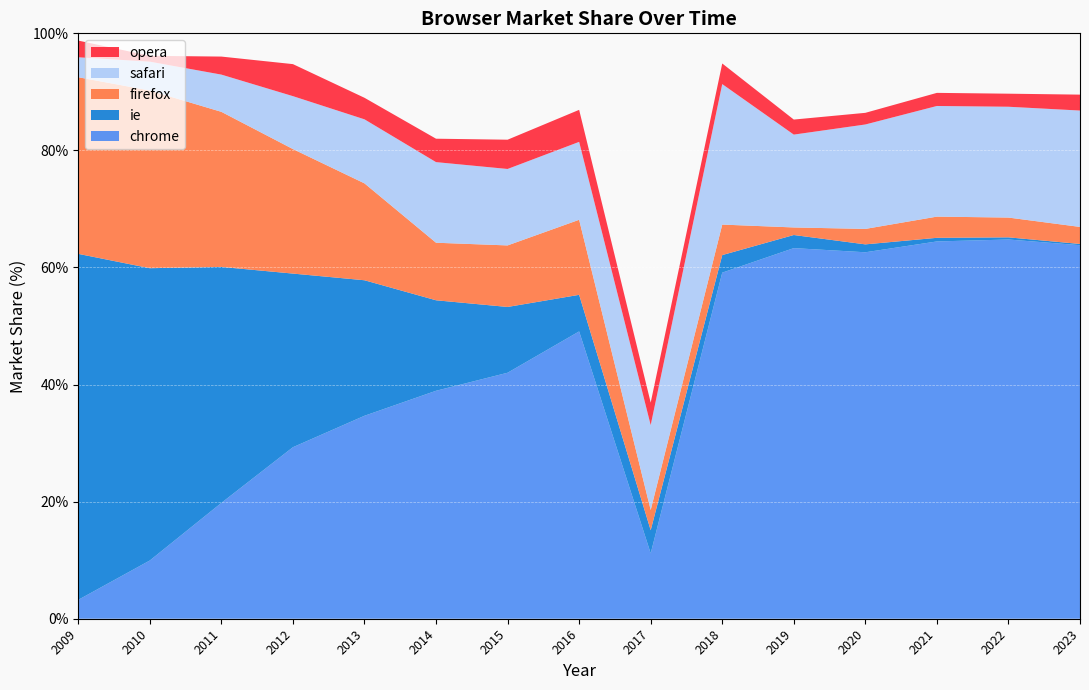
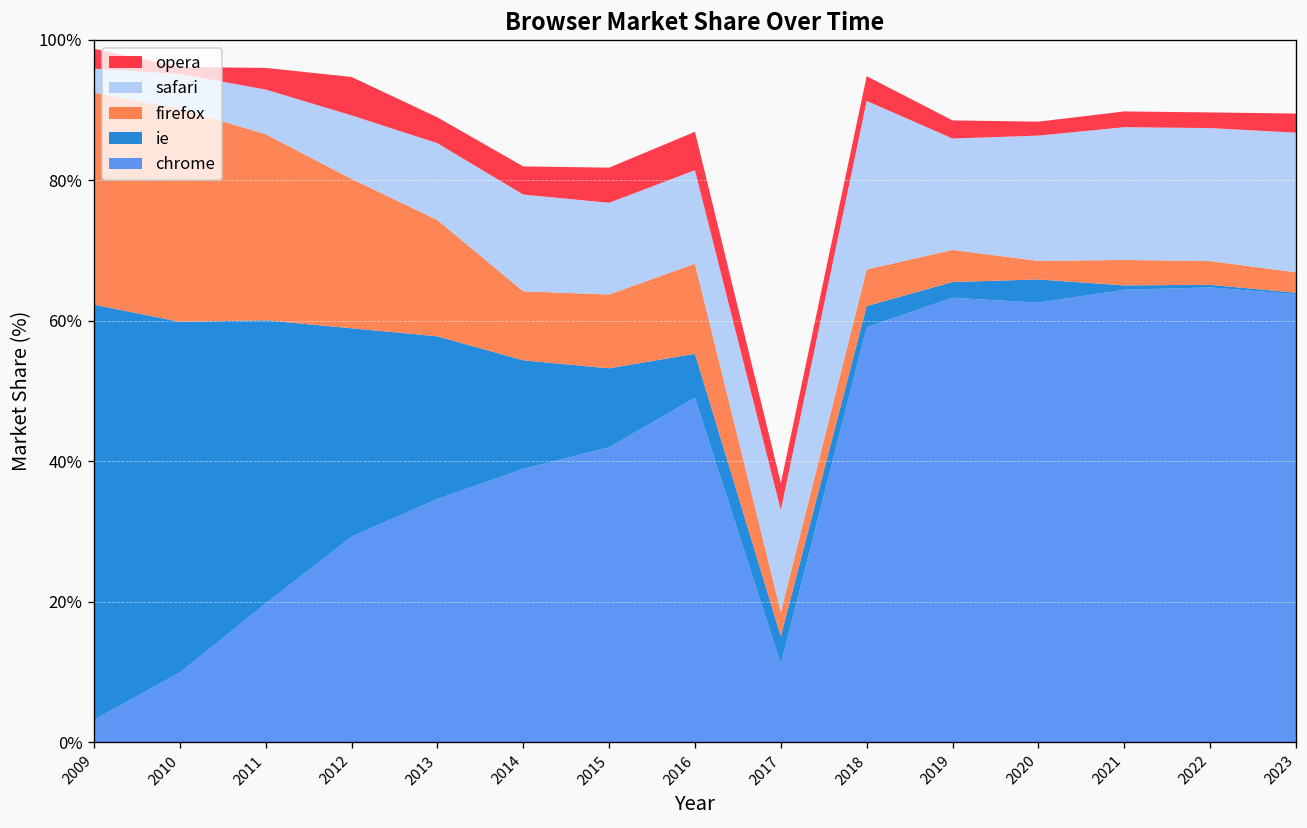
firefox, 2019: 1% -> 5%
ie, 2020: 1% -> 3%
